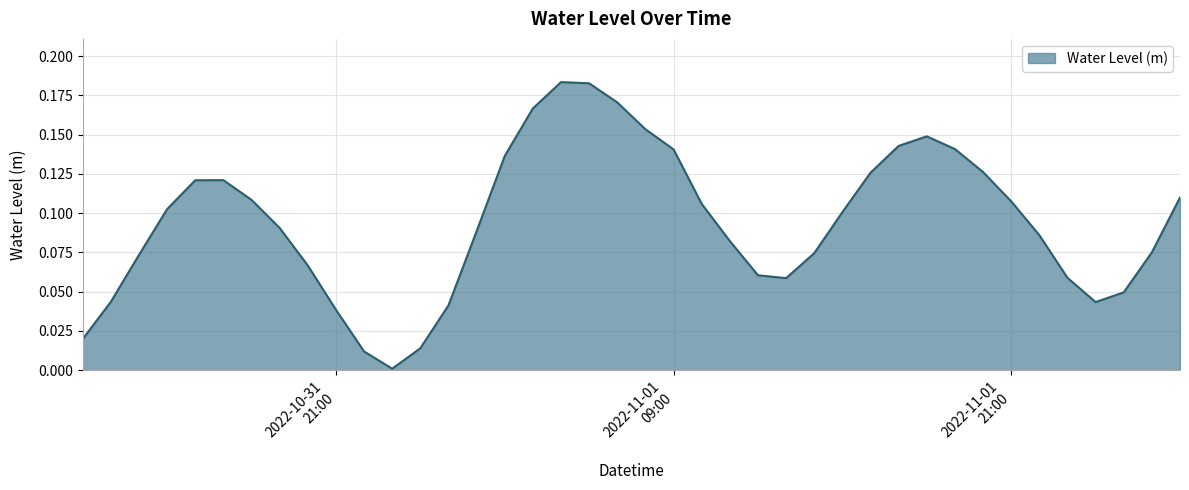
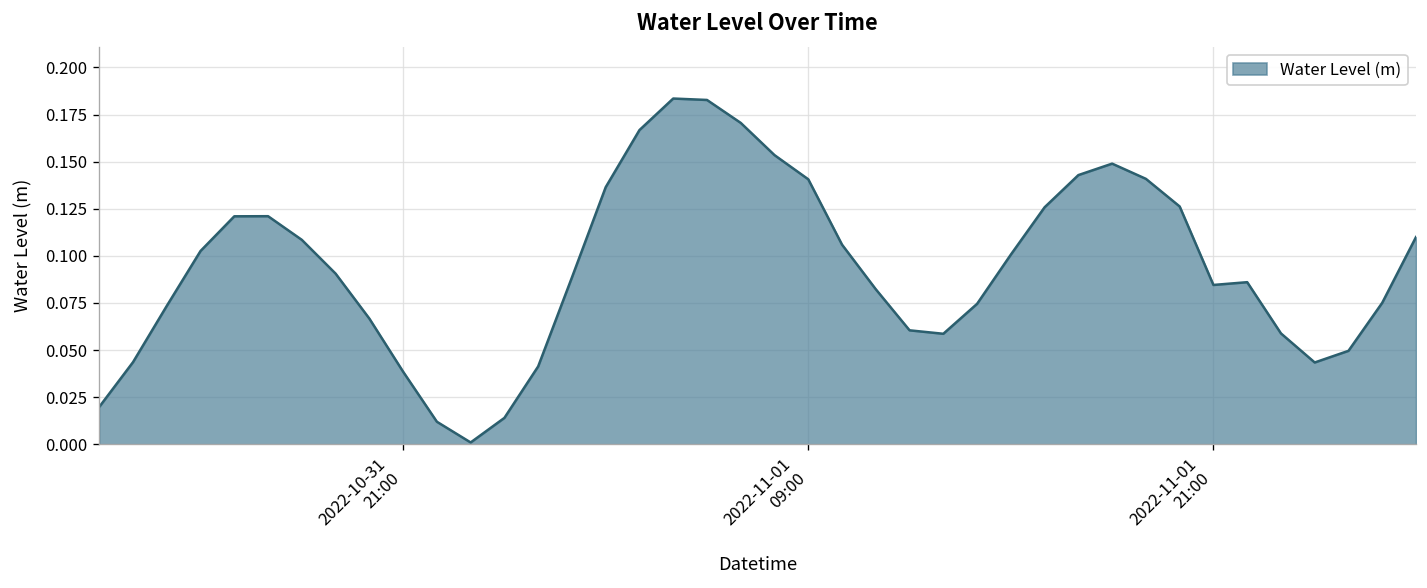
2022-11-01 21:00: 0.108 -> 0.085
